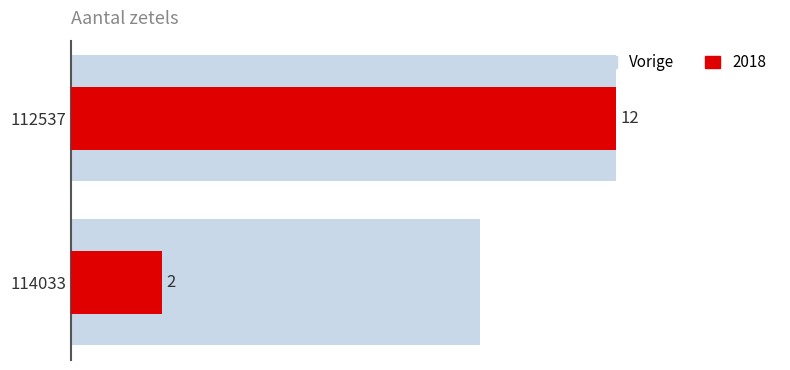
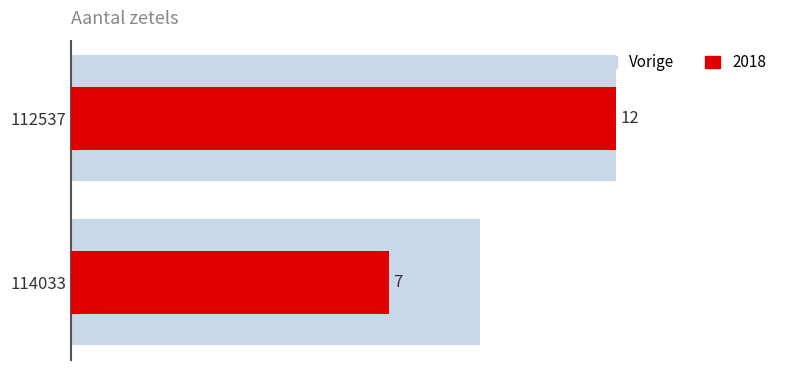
2018, 114033: 2 -> 7
